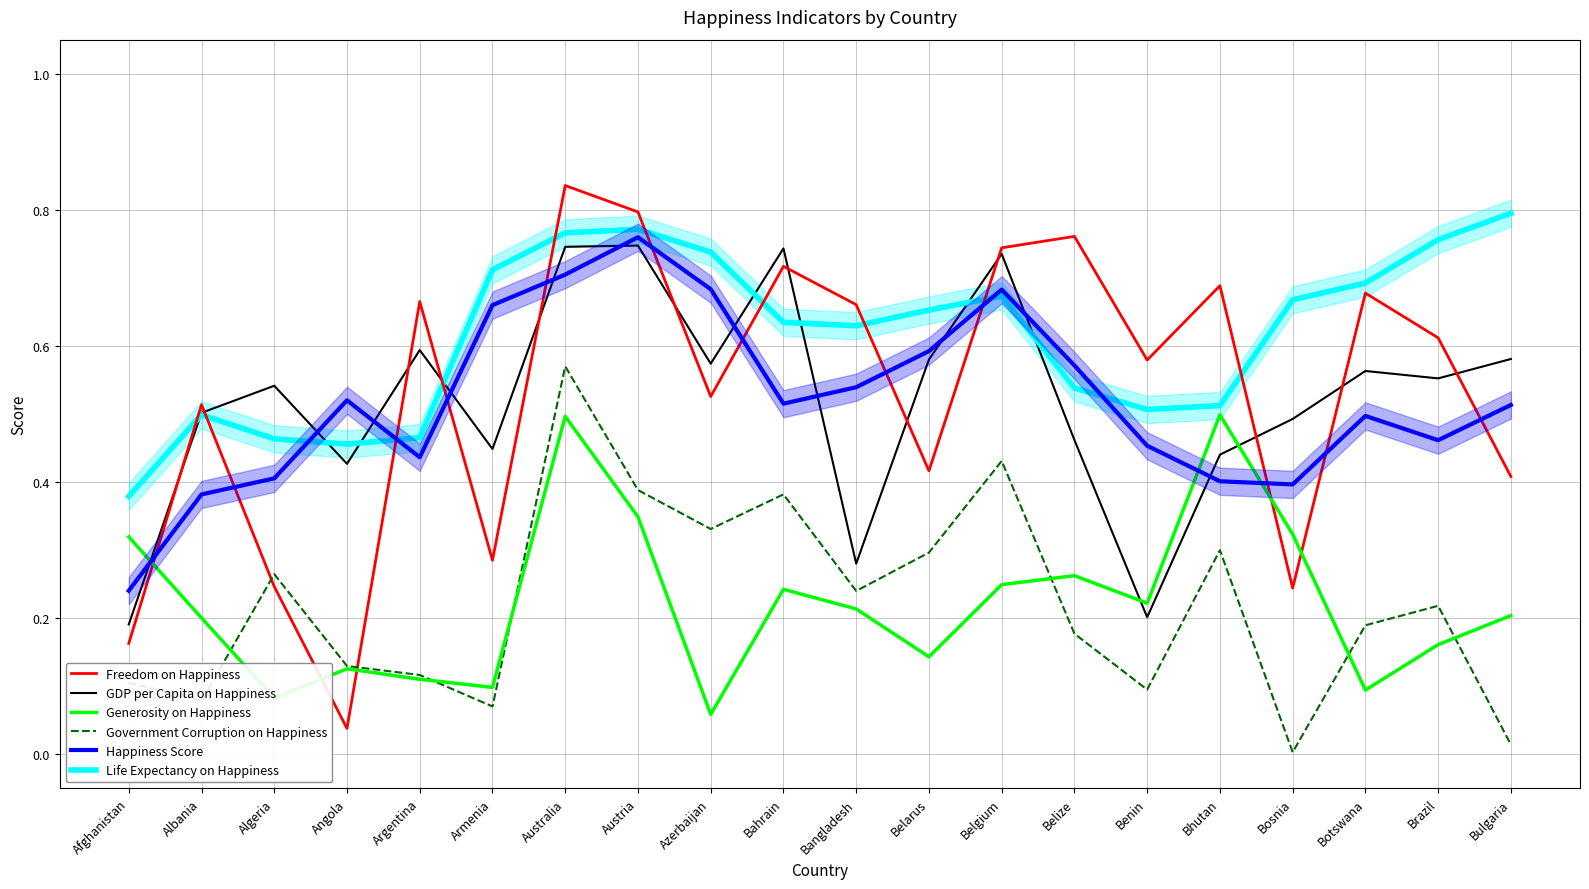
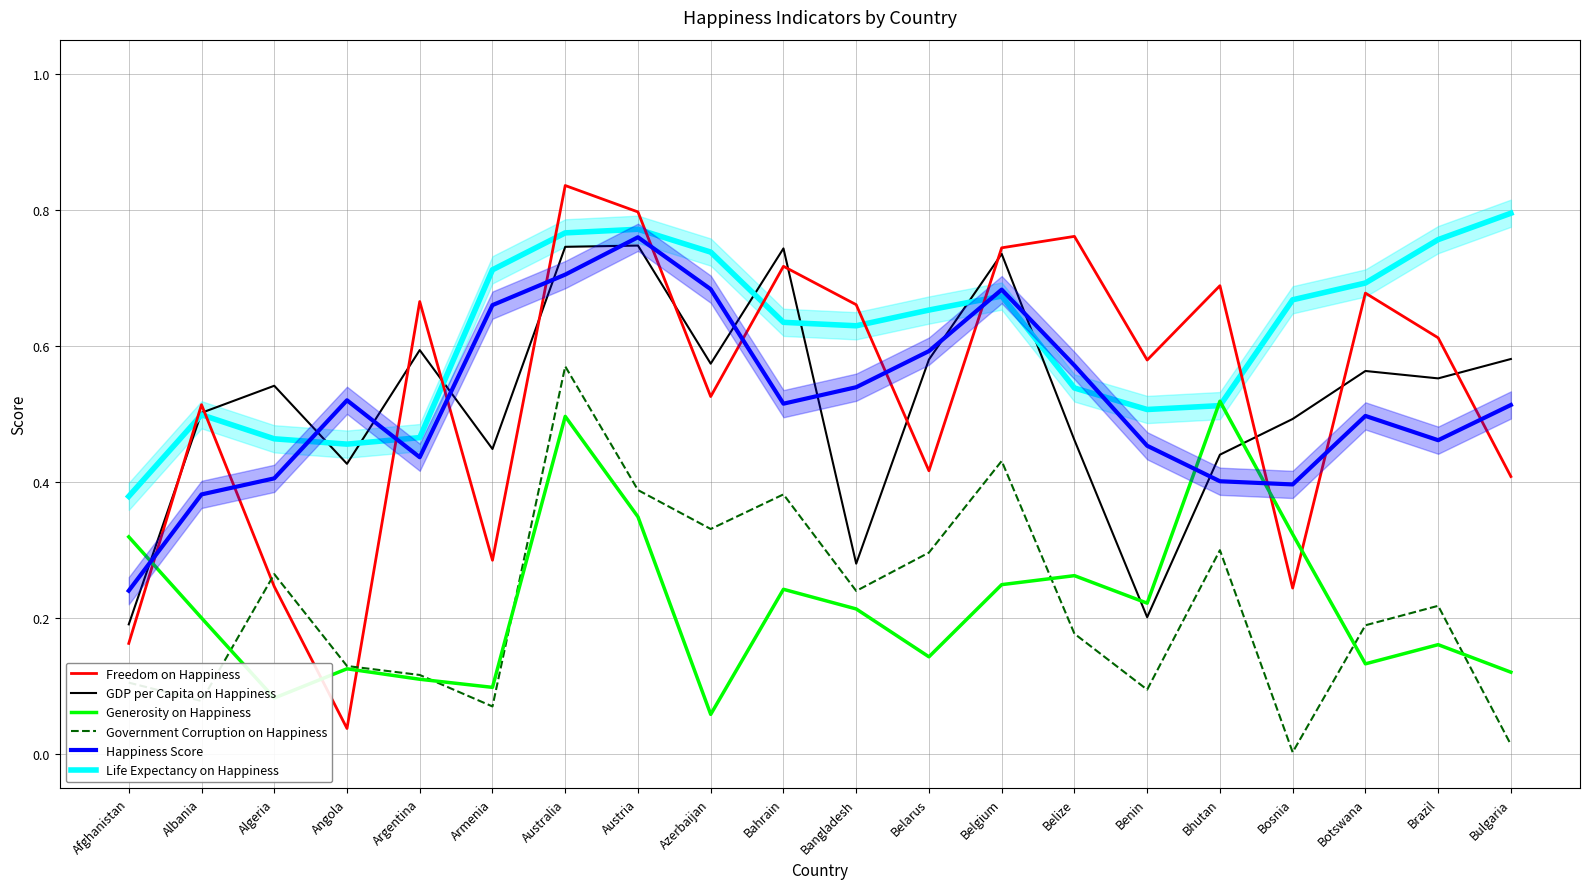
Generosity on Happiness, Bhutan: 0.50 -> 0.52
Generosity on Happiness, Botswana: 0.09 -> 0.13
Generosity on Happiness, Bulgaria: 0.20 -> 0.12
